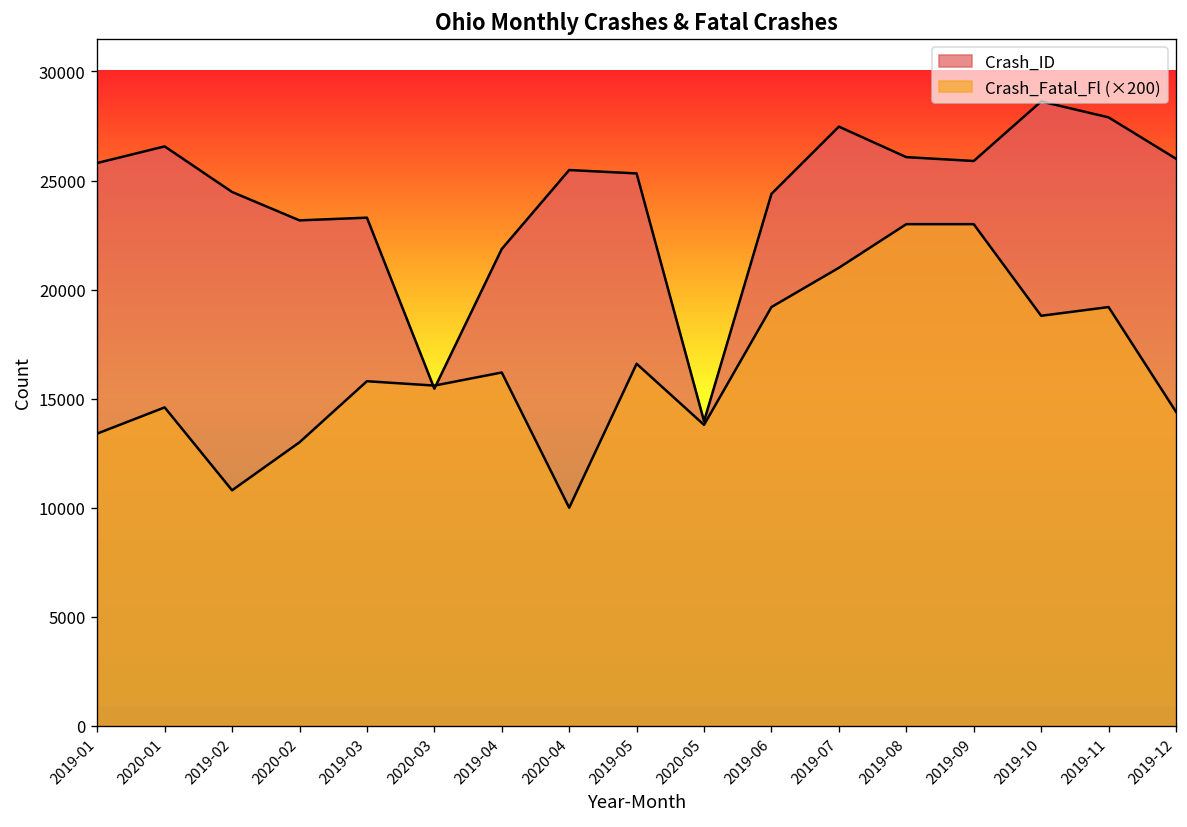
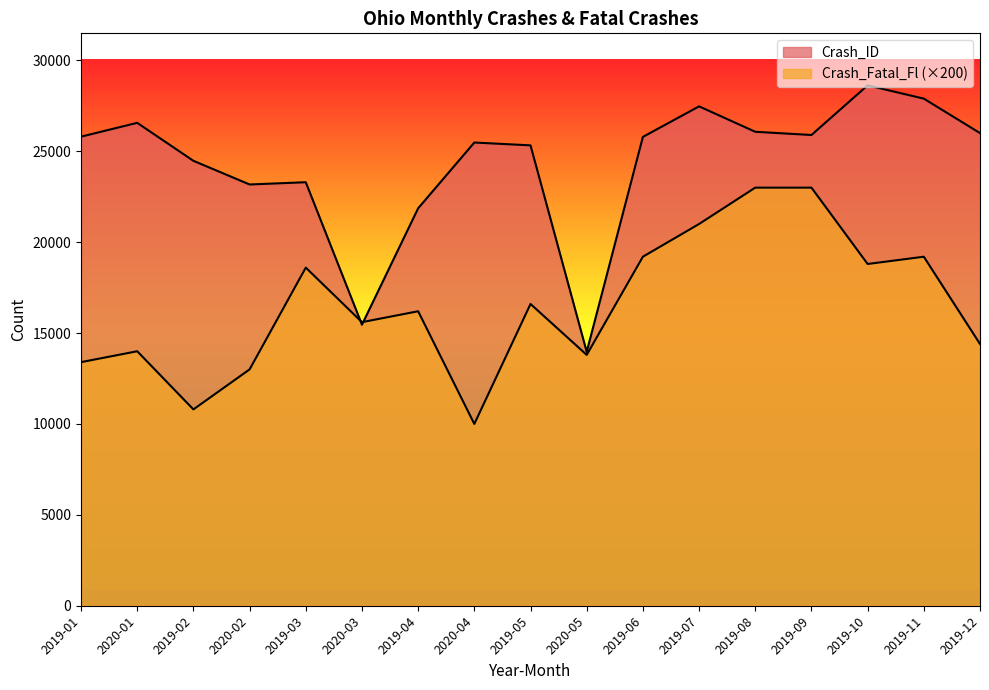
Crash_Fatal_Fl (×200), 2020-01: 14600 -> 14000
Crash_Fatal_Fl (×200), 2019-03: 15800 -> 18600
Crash_ID, 2019-06: 24400 -> 25800
